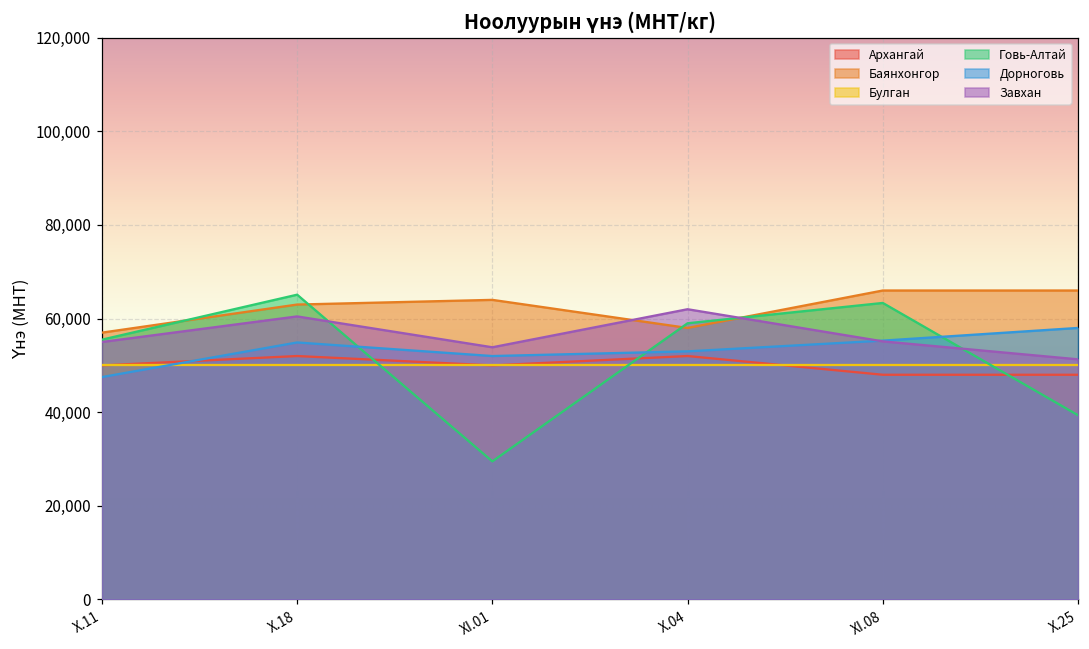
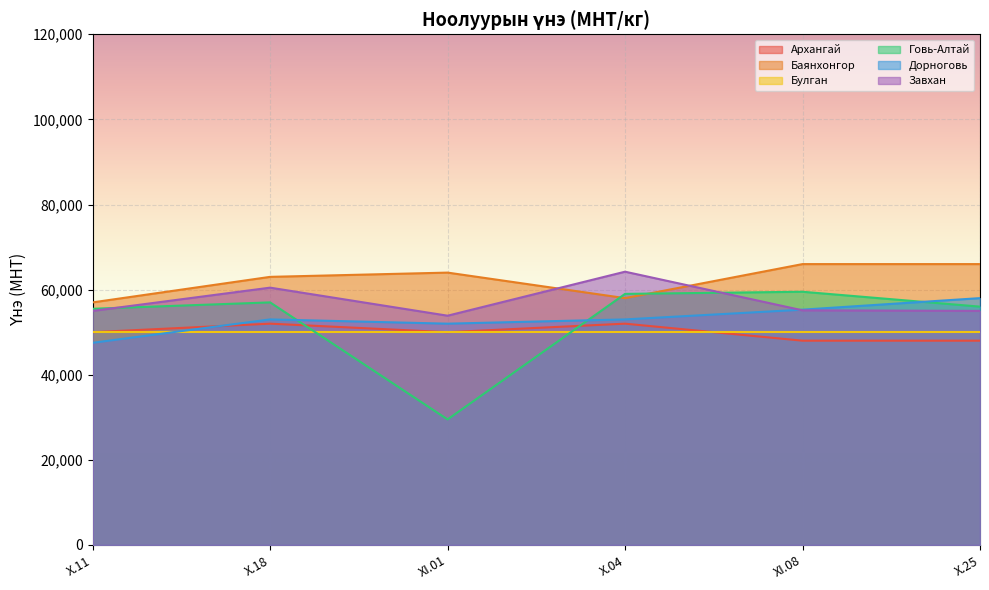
Говь-Алтай, X.18: 65,000 -> 57,000
Дорноговь, X.18: 55,000 -> 53,000
Завхан, X.04: 62,000 -> 64,000
Говь-Алтай, XI.08: 63,000 -> 60,000
Говь-Алтай, X.25: 39,000 -> 56,000
Завхан, X.25: 51,000 -> 55,000
